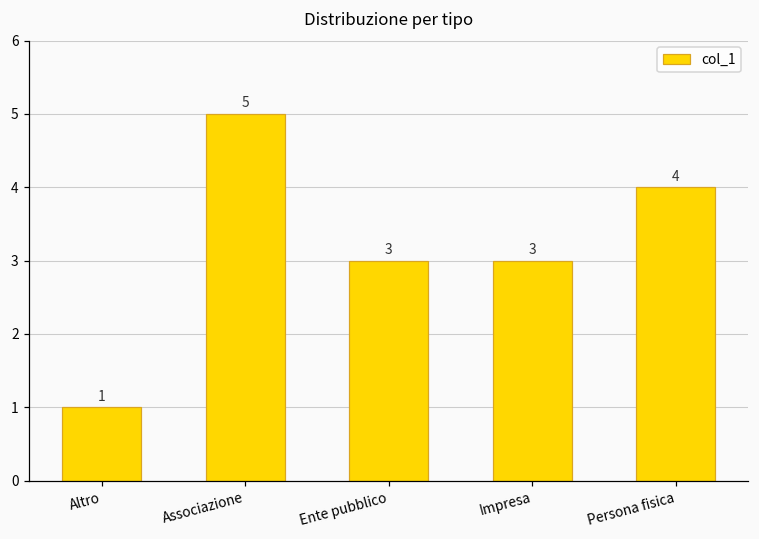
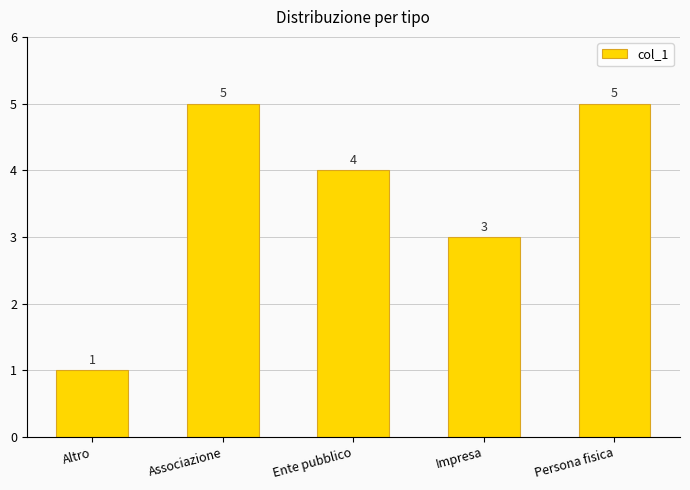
Ente pubblico: 3 -> 4
Persona fisica: 4 -> 5
